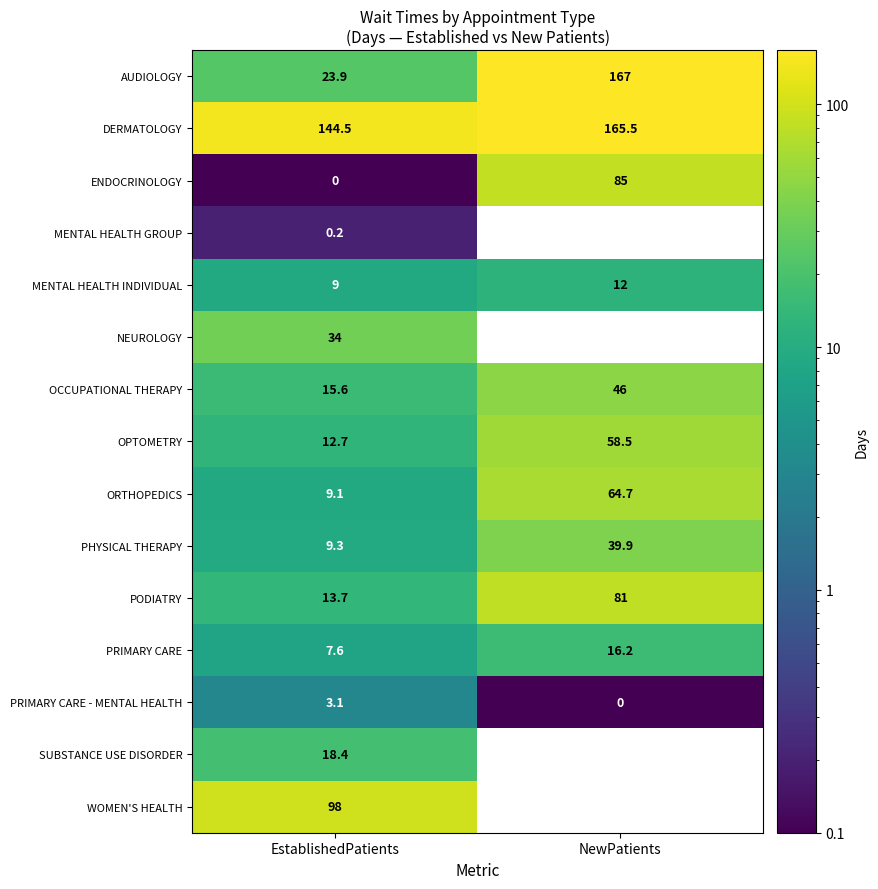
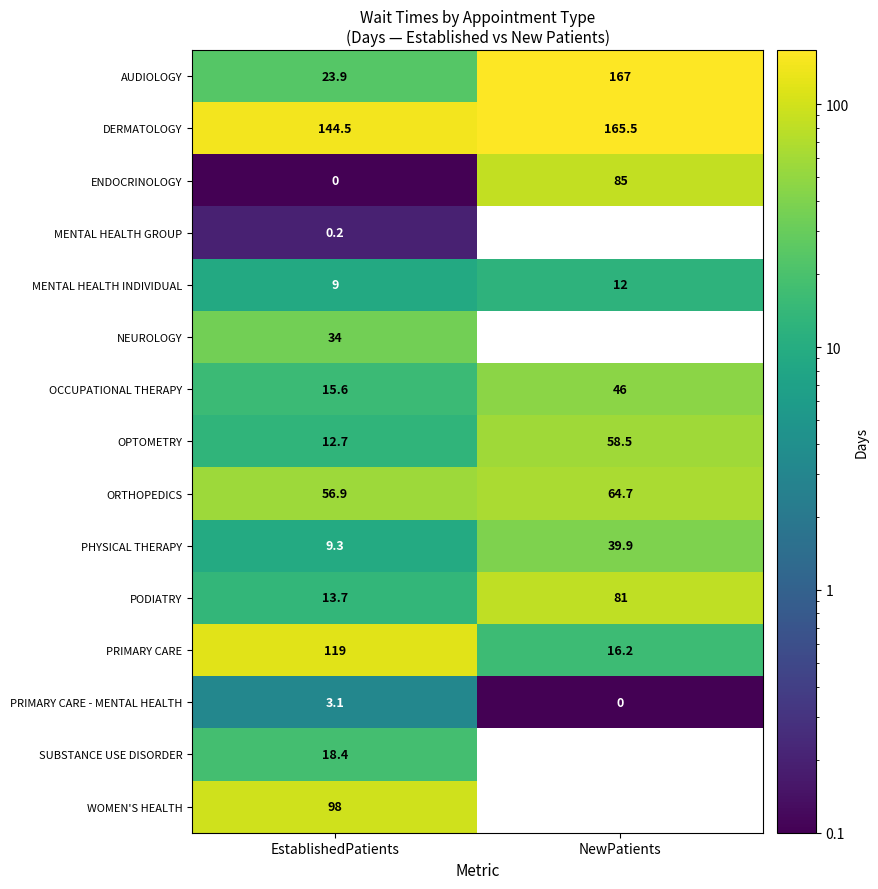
ORTHOPEDICS, EstablishedPatients: 9.1 -> 56.9
PRIMARY CARE, EstablishedPatients: 7.6 -> 119
